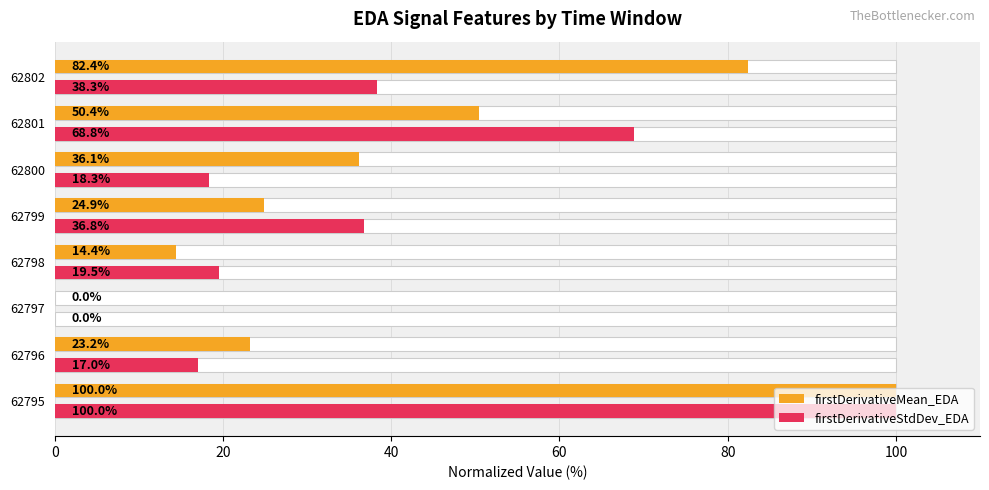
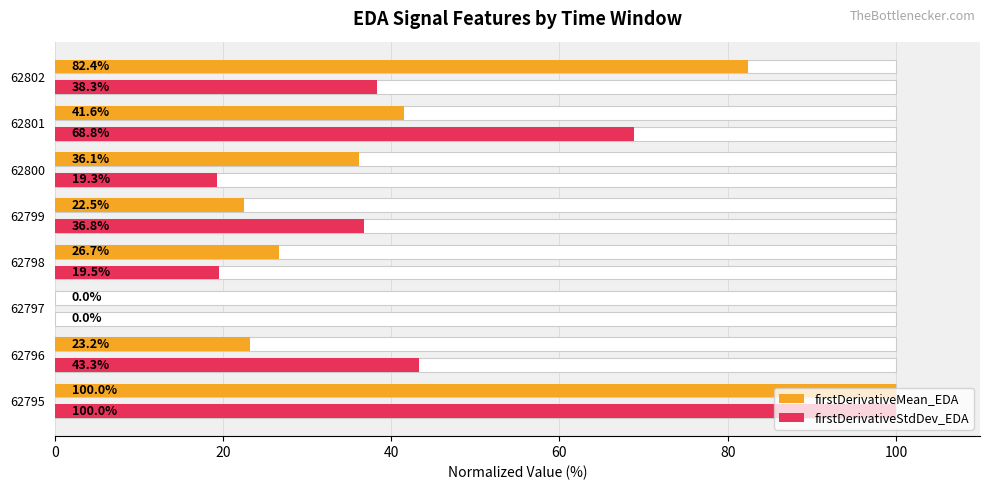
firstDerivativeMean_EDA, 62801: 50.4% -> 41.6%
firstDerivativeStdDev_EDA, 62800: 18.3% -> 19.3%
firstDerivativeMean_EDA, 62799: 24.9% -> 22.5%
firstDerivativeMean_EDA, 62798: 14.4% -> 26.7%
firstDerivativeStdDev_EDA, 62796: 17.0% -> 43.3%
